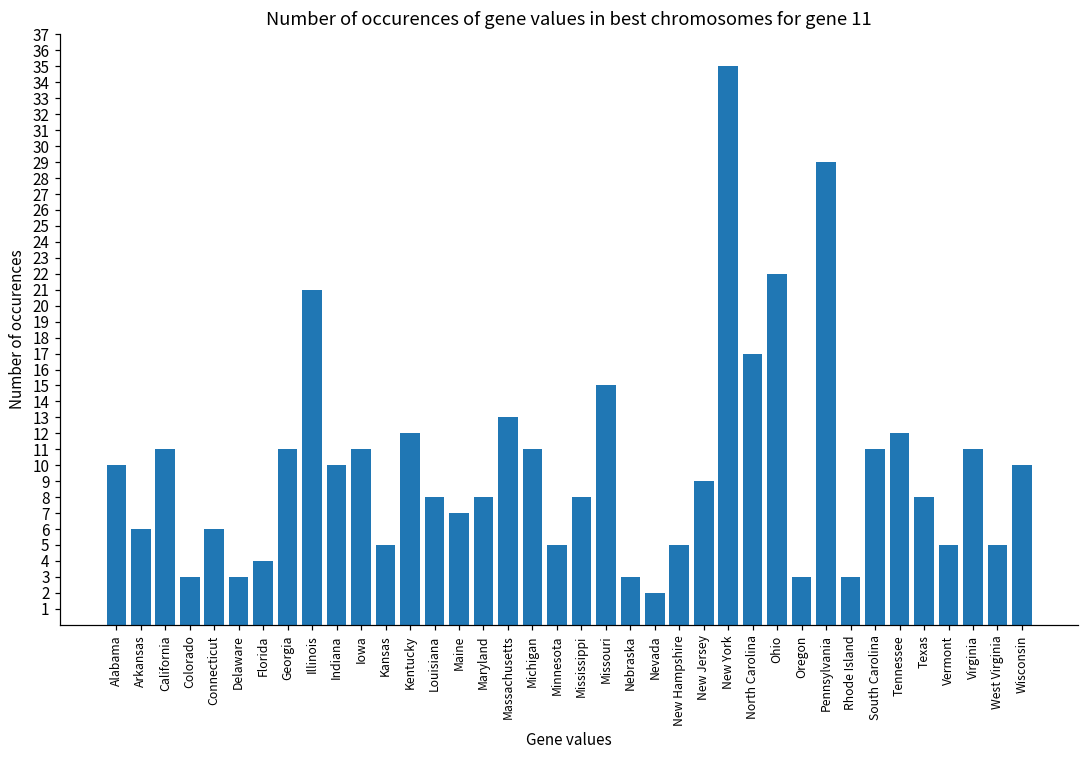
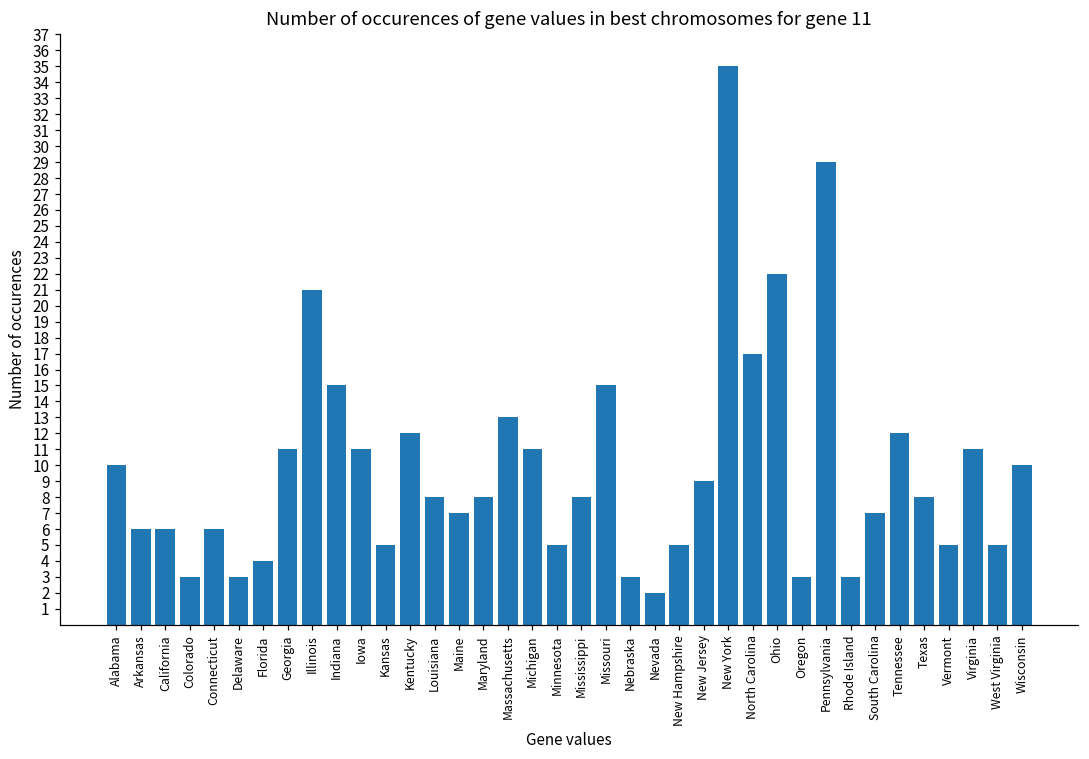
California: 11 -> 6
Indiana: 10 -> 15
South Carolina: 11 -> 7
